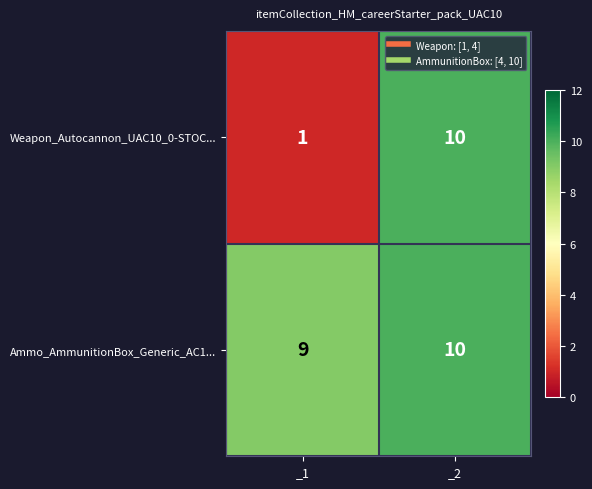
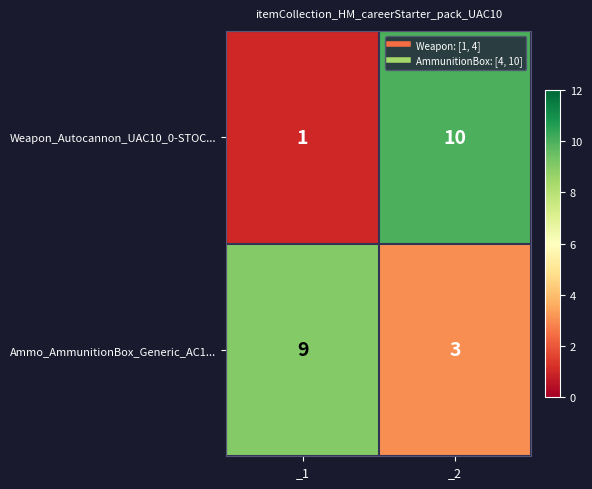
Ammo_AmmunitionBox_Generic_AC1..., _2: 10 -> 3
